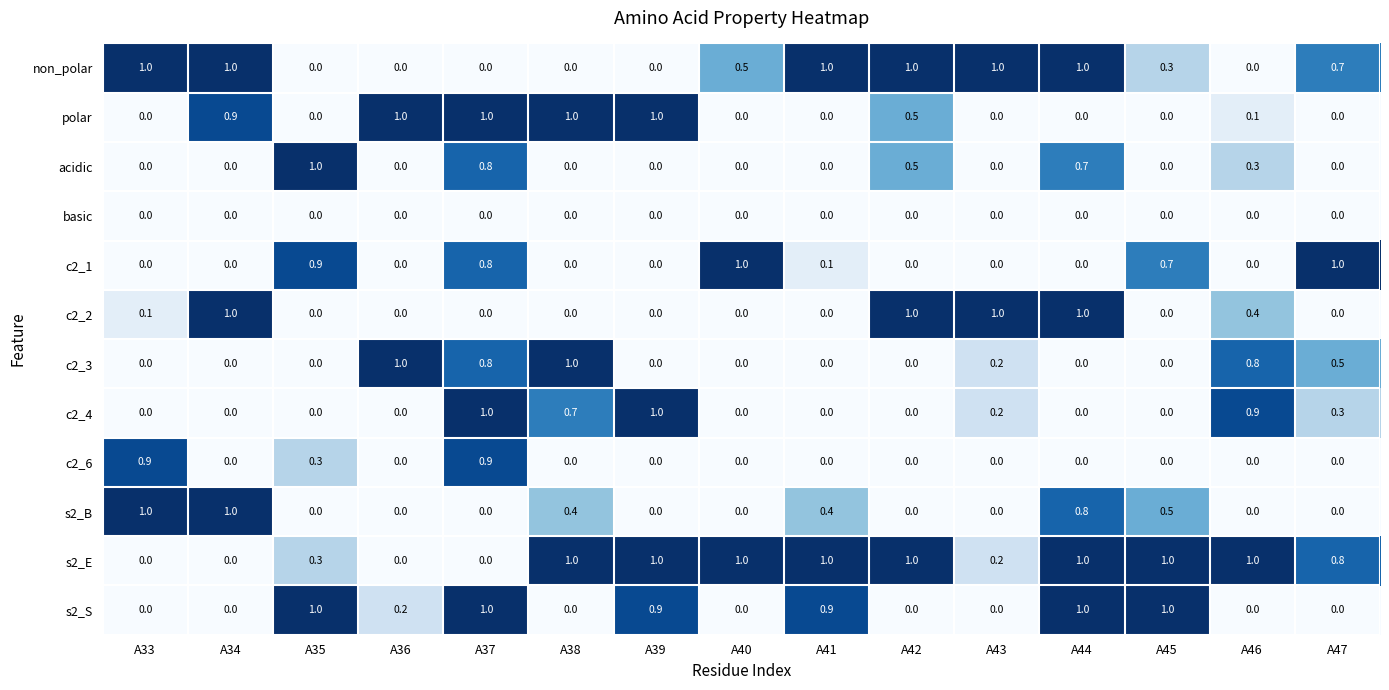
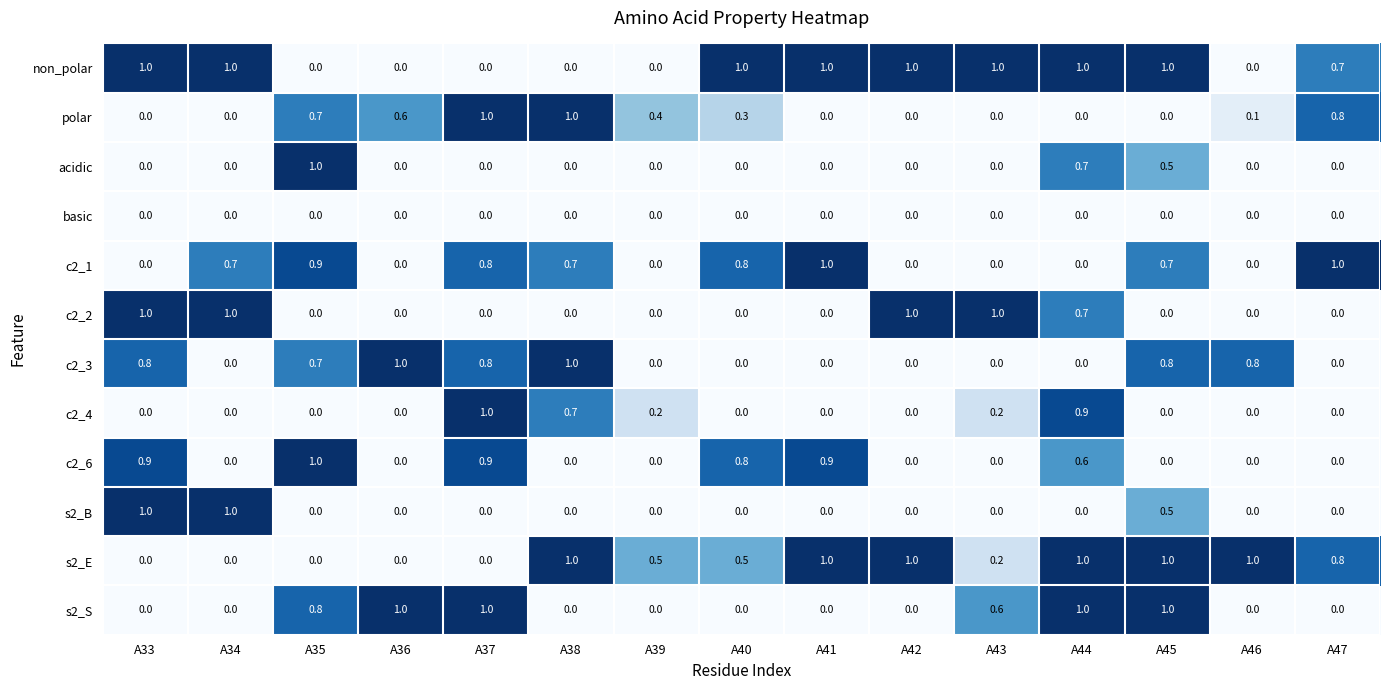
non_polar, A40: 0.5 -> 1.0
non_polar, A45: 0.3 -> 1.0
polar, A34: 0.9 -> 0.0
polar, A35: 0.0 -> 0.7
polar, A36: 1.0 -> 0.6
polar, A39: 1.0 -> 0.4
polar, A40: 0.0 -> 0.3
polar, A42: 0.5 -> 0.0
polar, A47: 0.0 -> 0.8
acidic, A37: 0.8 -> 0.0
acidic, A42: 0.5 -> 0.0
acidic, A45: 0.0 -> 0.5
acidic, A46: 0.3 -> 0.0
c2_1, A34: 0.0 -> 0.7
c2_1, A38: 0.0 -> 0.7
c2_1, A40: 1.0 -> 0.8
c2_1, A41: 0.1 -> 1.0
c2_2, A33: 0.1 -> 1.0
c2_2, A44: 1.0 -> 0.7
c2_2, A46: 0.4 -> 0.0
c2_3, A33: 0.0 -> 0.8
c2_3, A35: 0.0 -> 0.7
c2_3, A43: 0.2 -> 0.0
c2_3, A45: 0.0 -> 0.8
c2_3, A47: 0.5 -> 0.0
c2_4, A39: 1.0 -> 0.2
c2_4, A44: 0.0 -> 0.9
c2_4, A46: 0.9 -> 0.0
c2_4, A47: 0.3 -> 0.0
c2_6, A35: 0.3 -> 1.0
c2_6, A40: 0.0 -> 0.8
c2_6, A41: 0.0 -> 0.9
c2_6, A44: 0.0 -> 0.6
s2_B, A38: 0.4 -> 0.0
s2_B, A41: 0.4 -> 0.0
s2_B, A44: 0.8 -> 0.0
s2_E, A35: 0.3 -> 0.0
s2_E, A39: 1.0 -> 0.5
s2_E, A40: 1.0 -> 0.5
s2_S, A35: 1.0 -> 0.8
s2_S, A36: 0.2 -> 1.0
s2_S, A39: 0.9 -> 0.0
s2_S, A41: 0.9 -> 0.0
s2_S, A43: 0.0 -> 0.6
